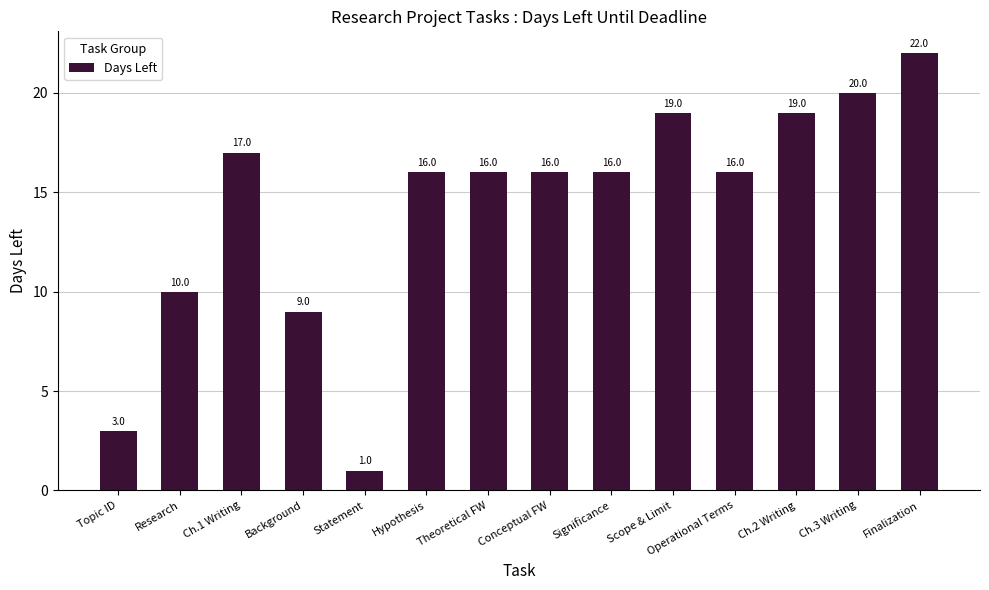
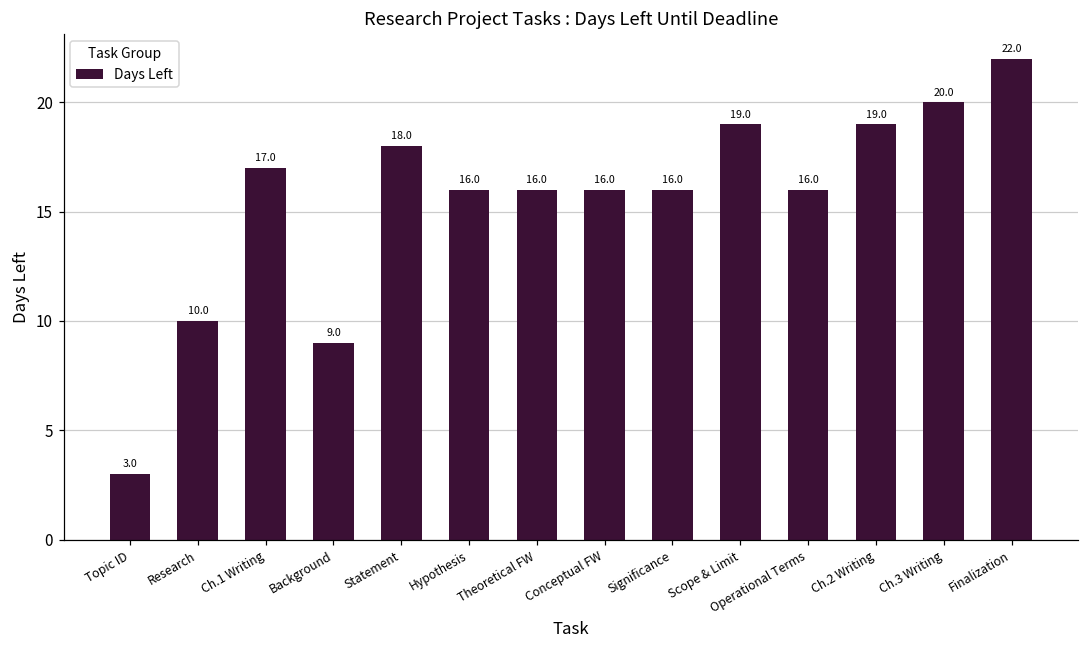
Statement: 1.0 -> 18.0
